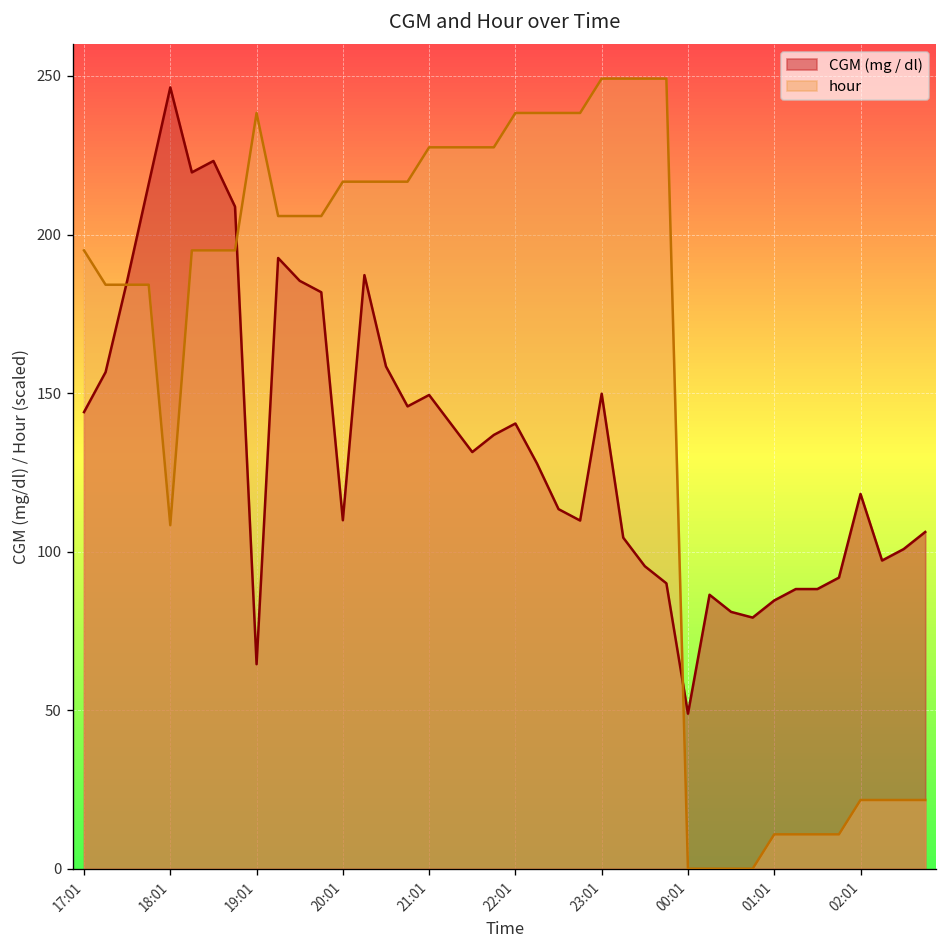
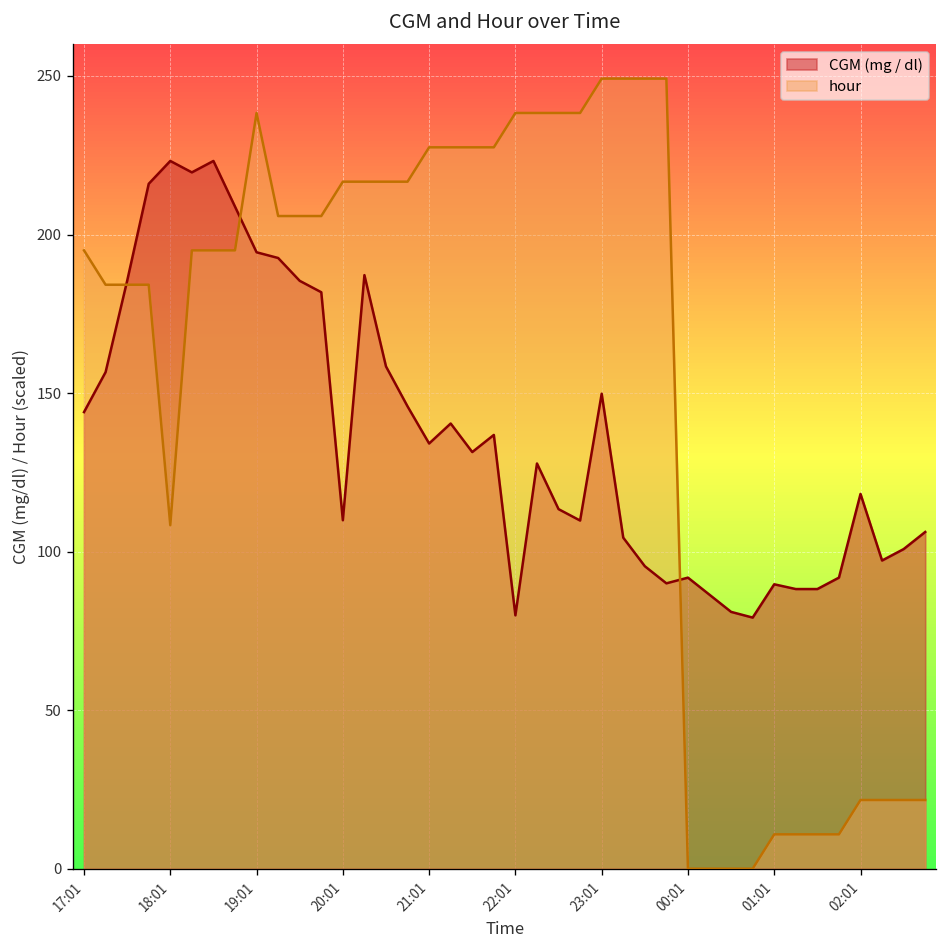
CGM (mg / dl), 18:01: 246 -> 223
CGM (mg / dl), 19:01: 65 -> 194
CGM (mg / dl), 21:01: 149 -> 134
CGM (mg / dl), 22:01: 140 -> 80
CGM (mg / dl), 00:01: 49 -> 92
CGM (mg / dl), 01:01: 85 -> 90
